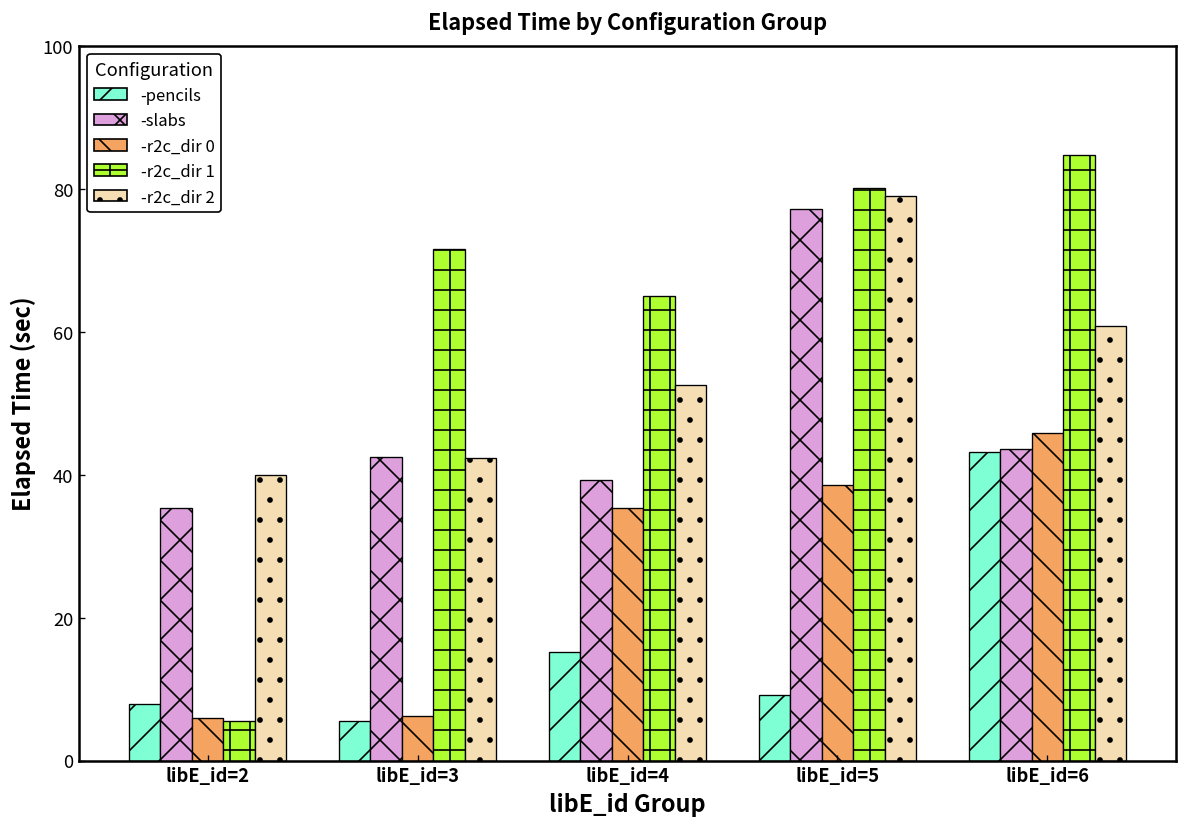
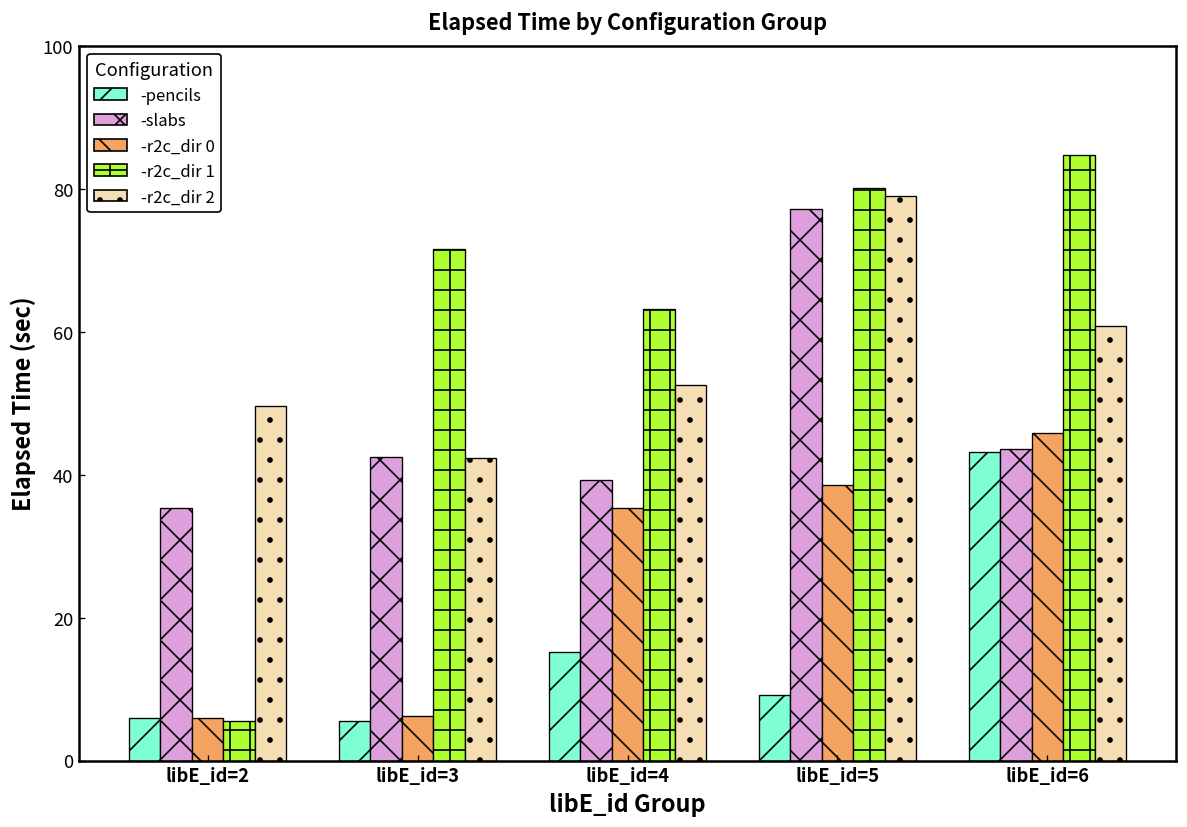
-pencils, libE_id=2: 8 -> 6
-r2c_dir 2, libE_id=2: 40 -> 50
-r2c_dir 1, libE_id=4: 65 -> 63
